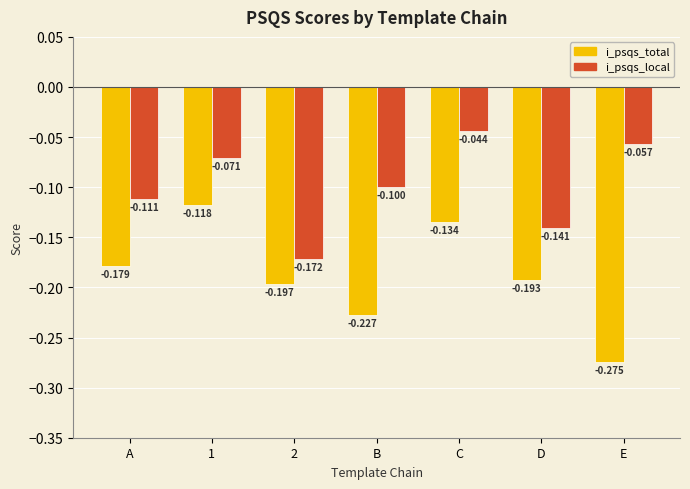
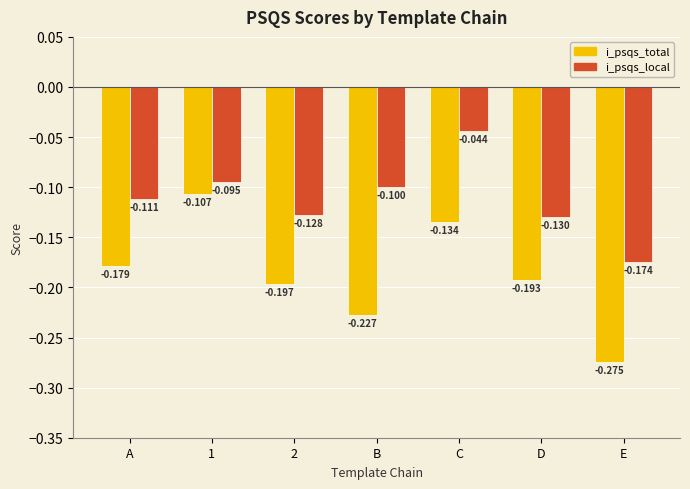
i_psqs_total, 1: -0.118 -> -0.107
i_psqs_local, 1: -0.071 -> -0.095
i_psqs_local, 2: -0.172 -> -0.128
i_psqs_local, D: -0.141 -> -0.130
i_psqs_local, E: -0.057 -> -0.174
